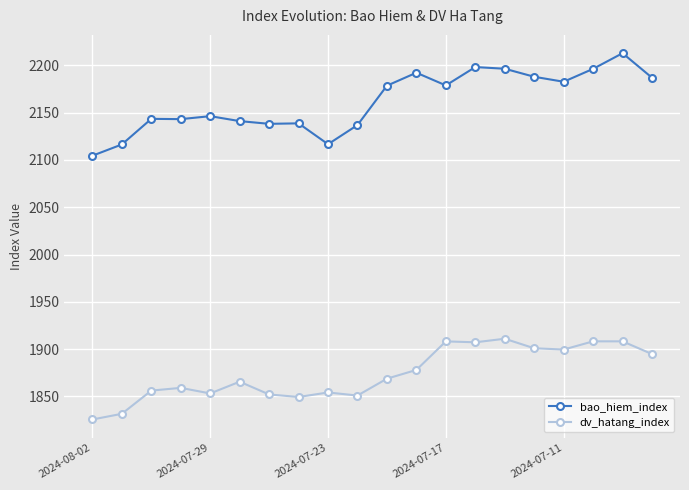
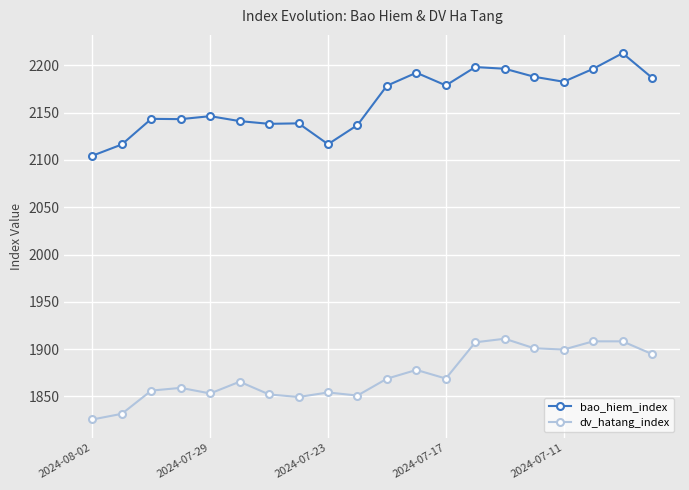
dv_hatang_index, 2024-07-17: 1910 -> 1870
